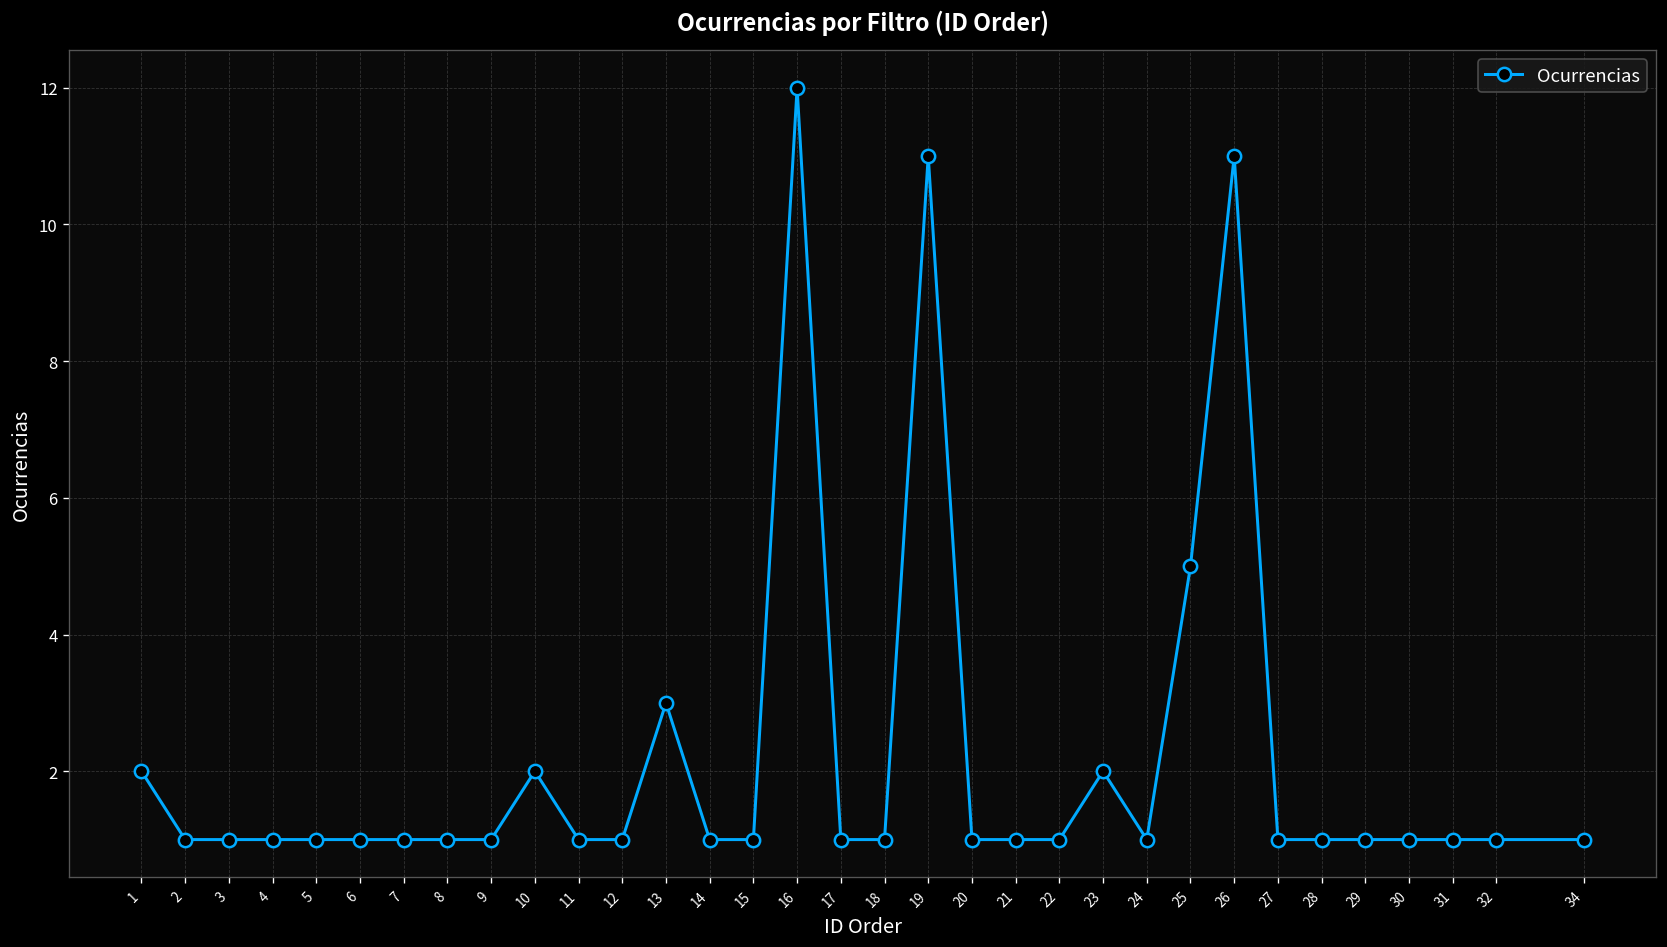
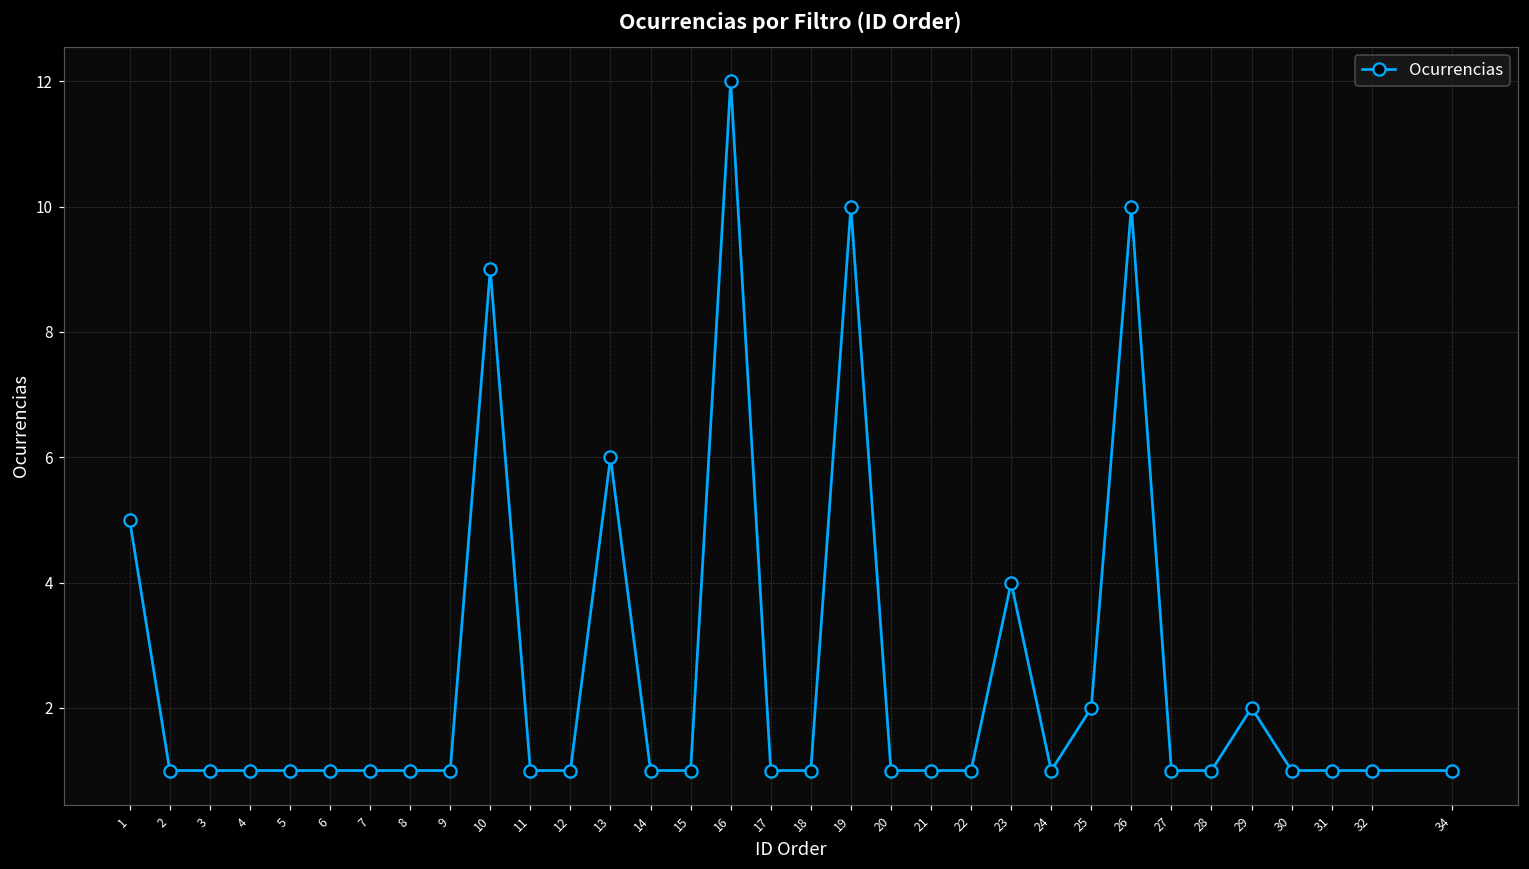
1: 2 -> 5
10: 2 -> 9
13: 3 -> 6
19: 11 -> 10
23: 2 -> 4
25: 5 -> 2
26: 11 -> 10
29: 1 -> 2
